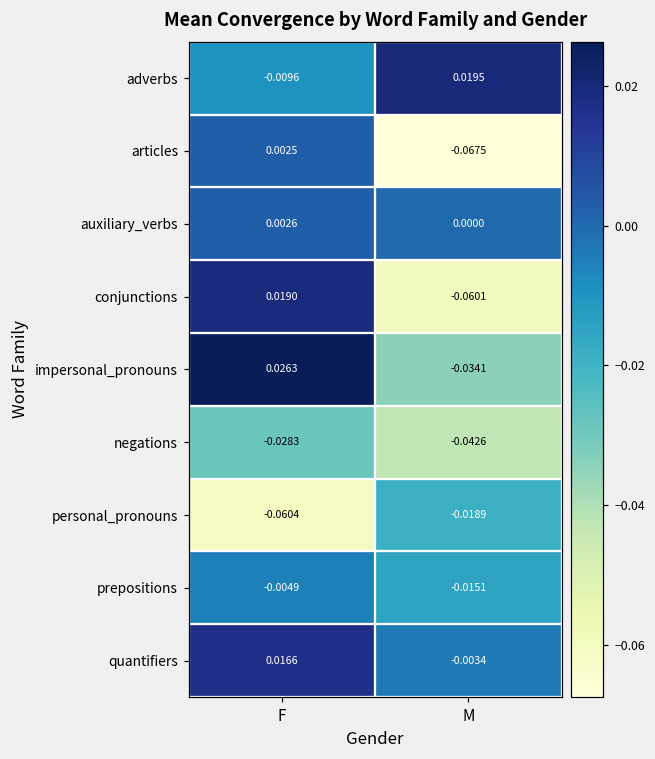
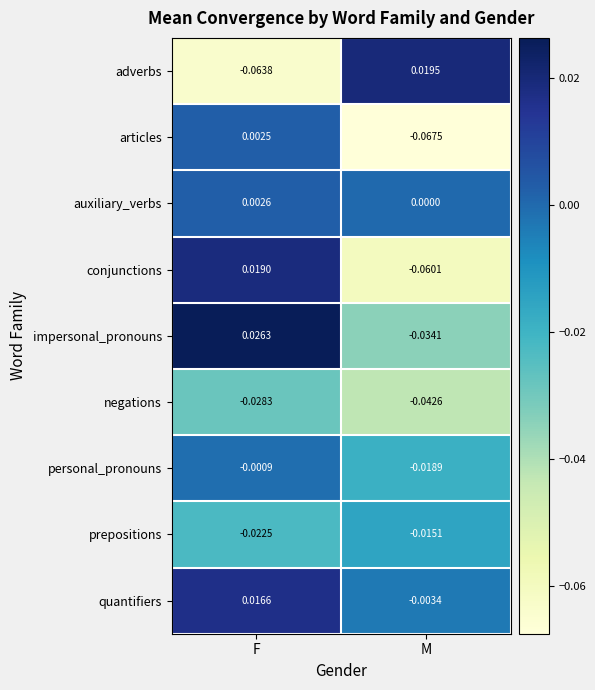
adverbs, F: -0.0096 -> -0.0638
personal_pronouns, F: -0.0604 -> -0.0009
prepositions, F: -0.0049 -> -0.0225
